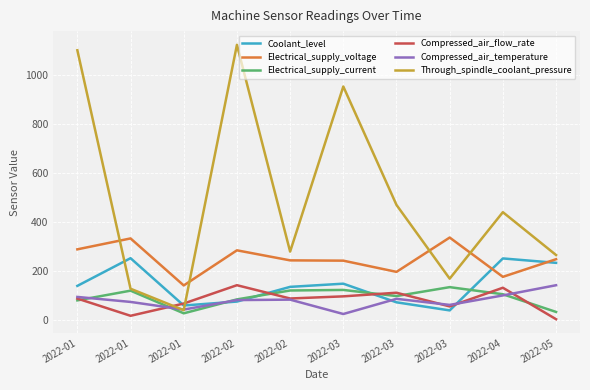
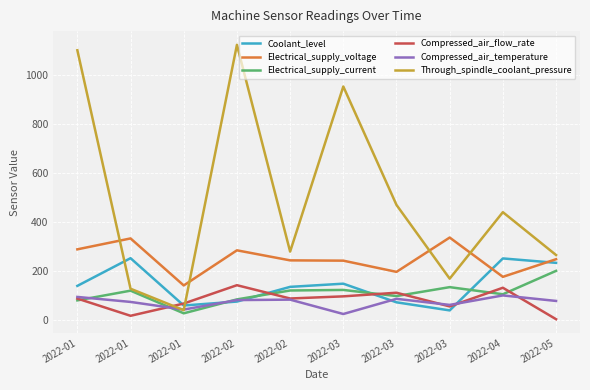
Electrical_supply_current, 2022-05: 30 -> 200
Compressed_air_temperature, 2022-05: 140 -> 80
